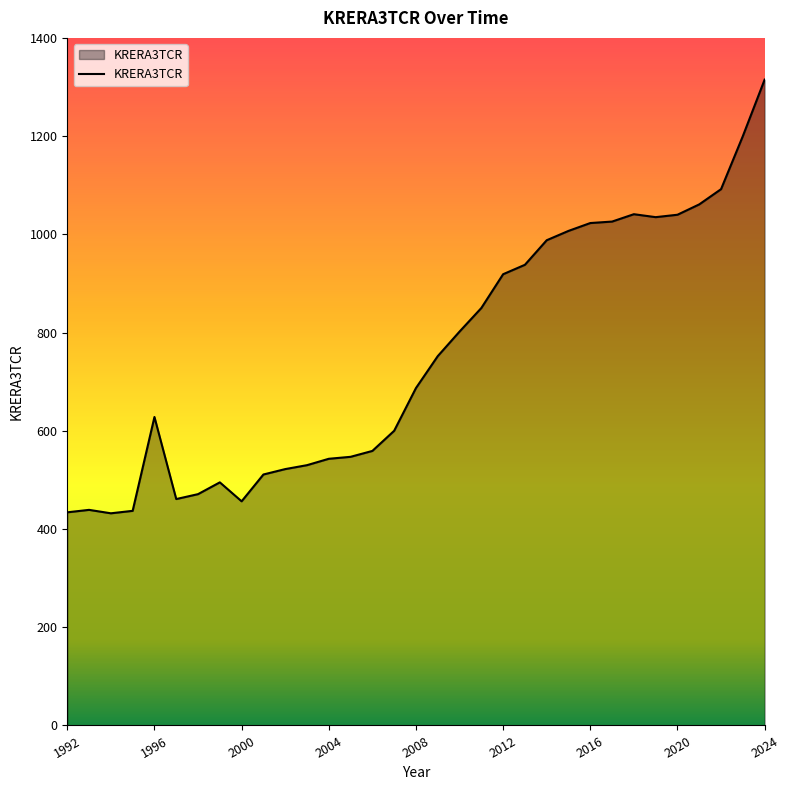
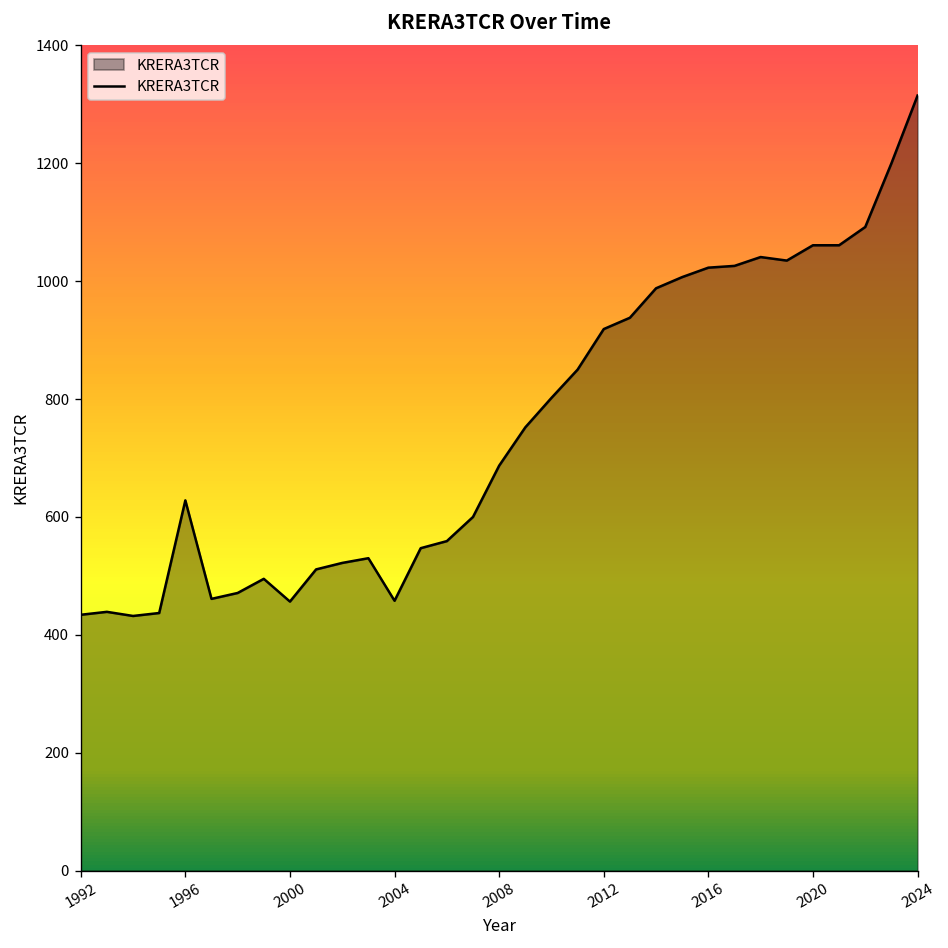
2004: 540 -> 460
2020: 1040 -> 1060
